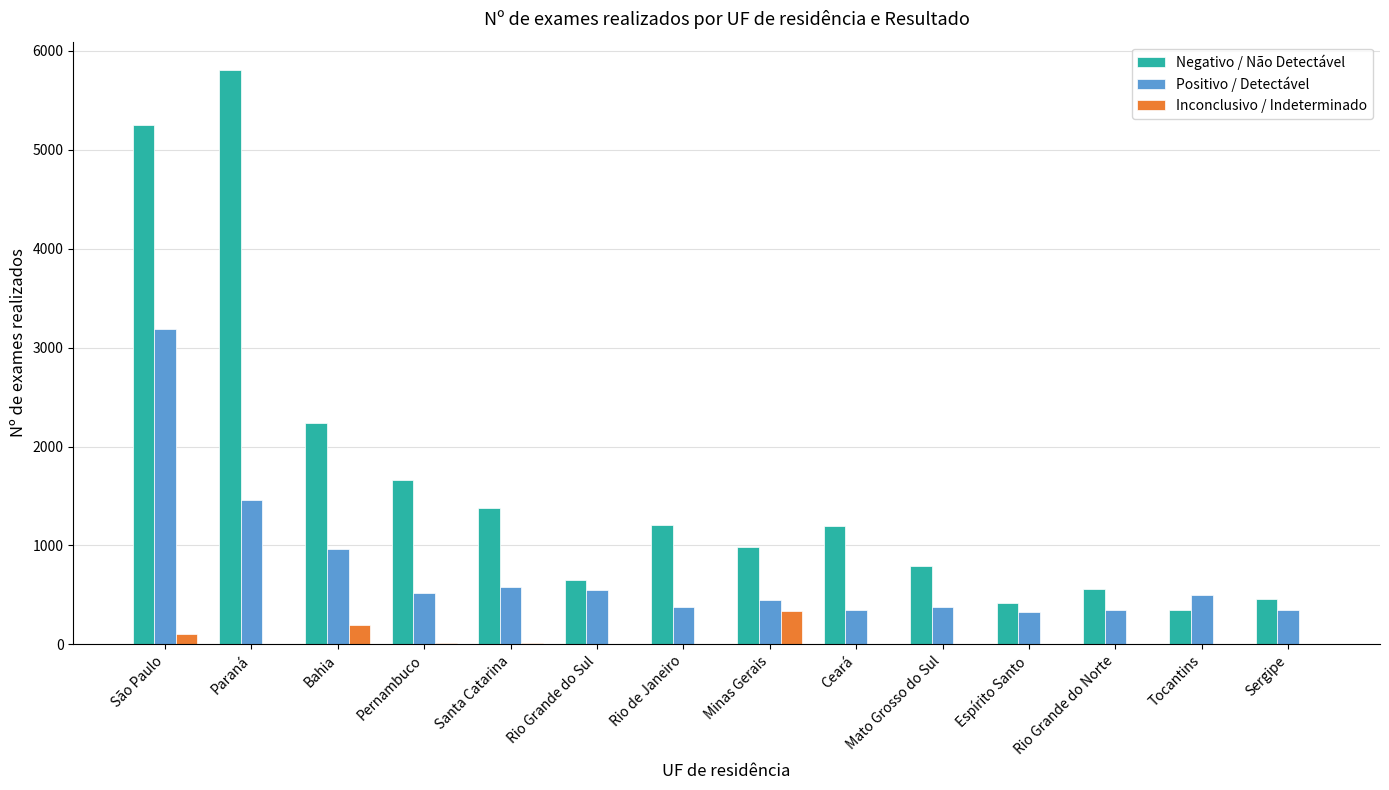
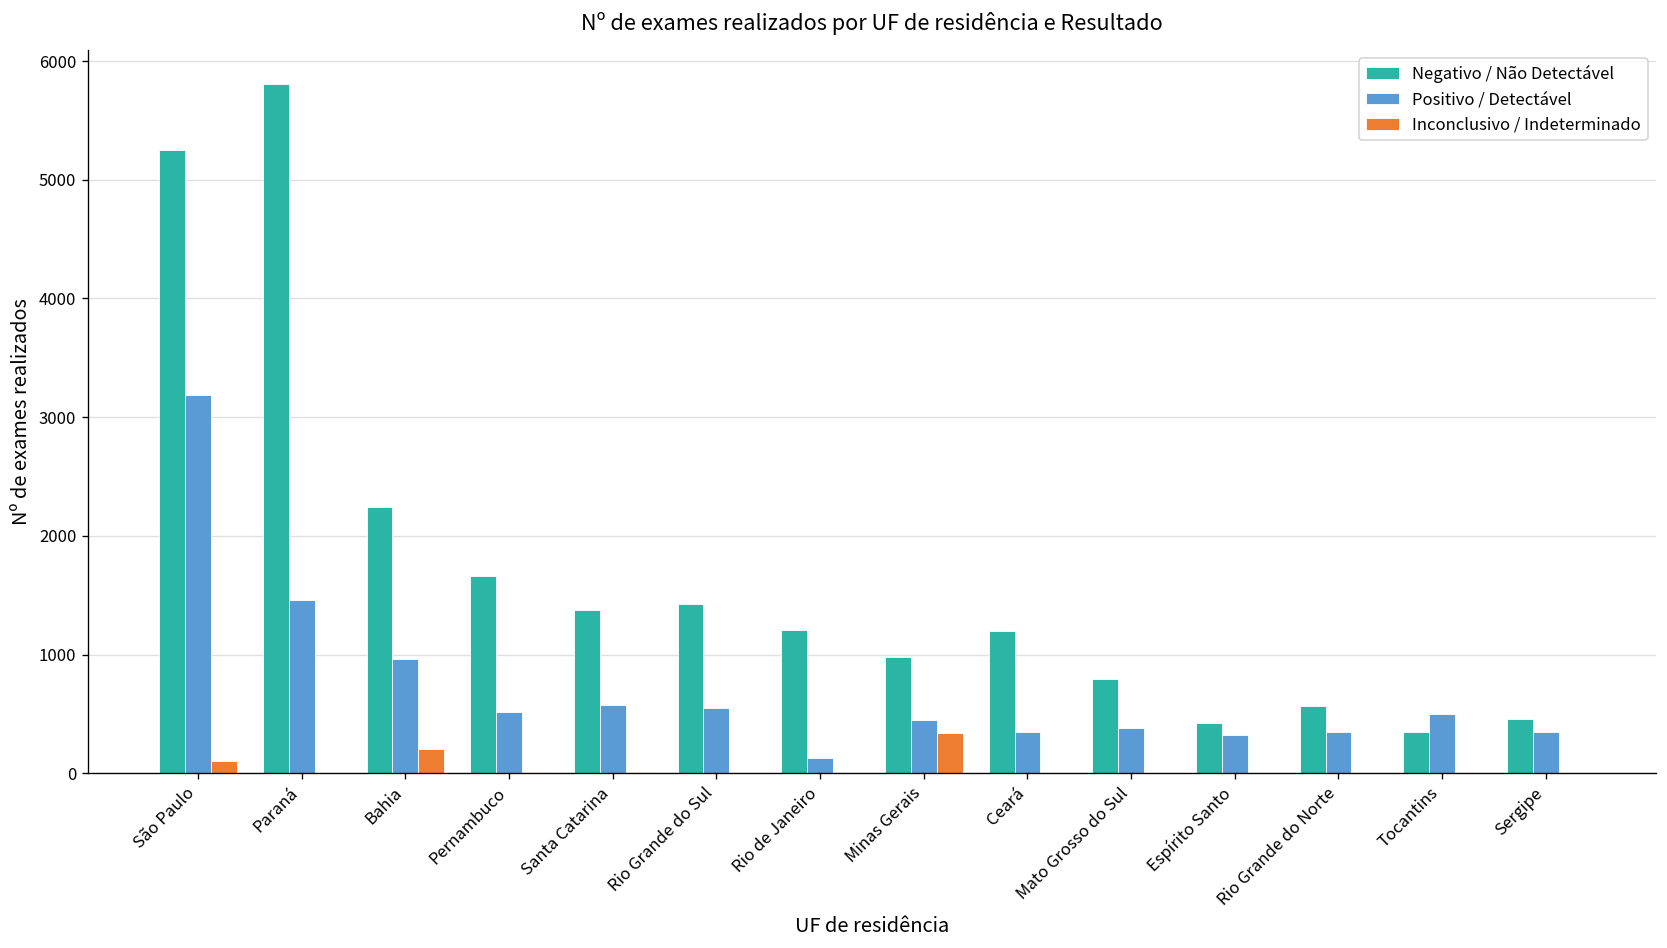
Negativo / Não Detectável, Rio Grande do Sul: 700 -> 1400
Positivo / Detectável, Rio de Janeiro: 400 -> 100
